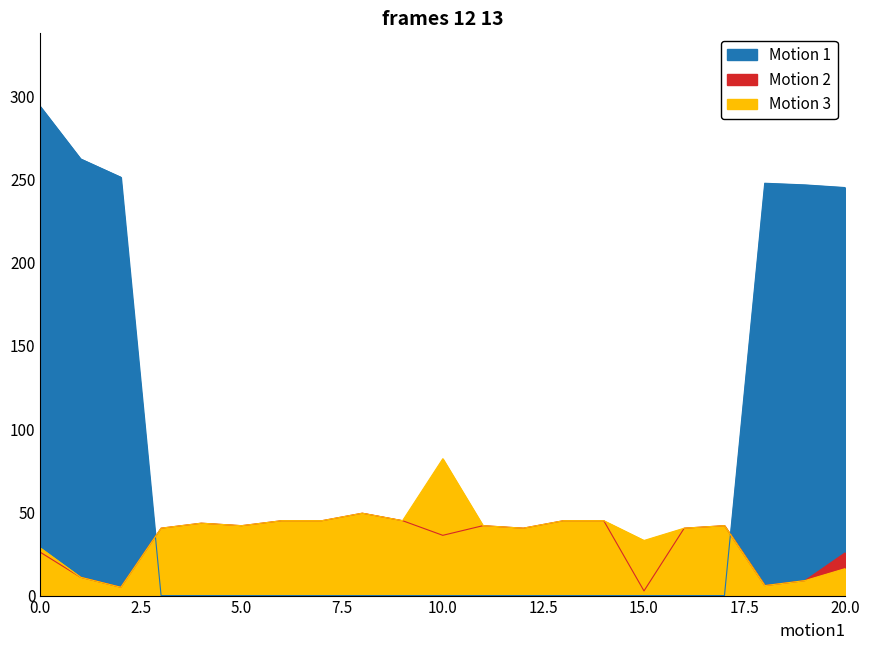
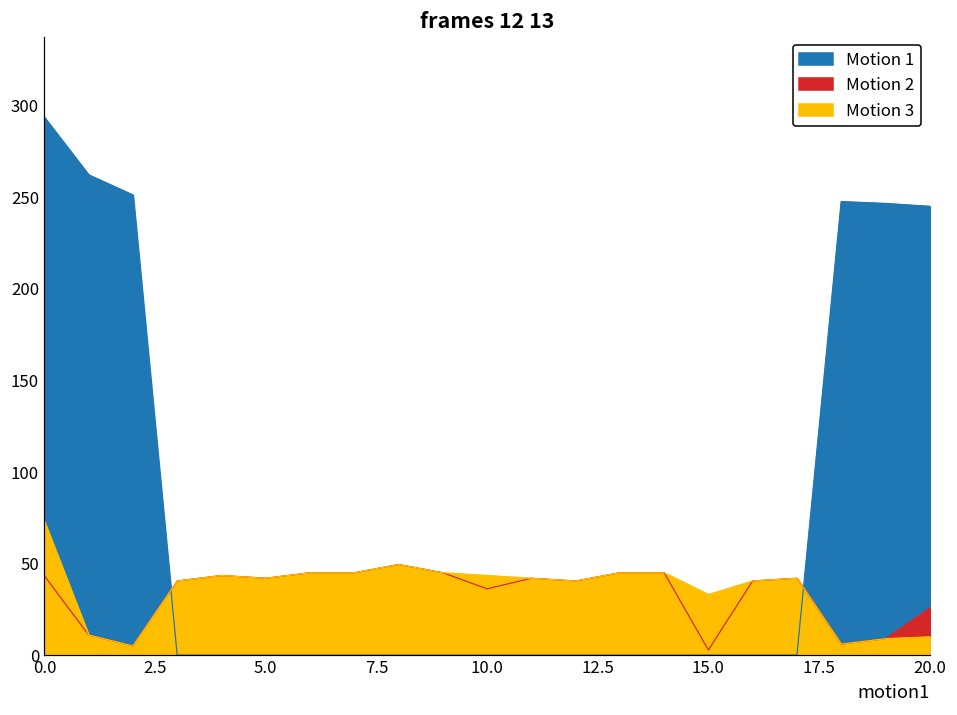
Motion 2, 0.0: 26 -> 43
Motion 3, 0.0: 29 -> 73
Motion 3, 10.0: 82 -> 44
Motion 3, 20.0: 16 -> 10
